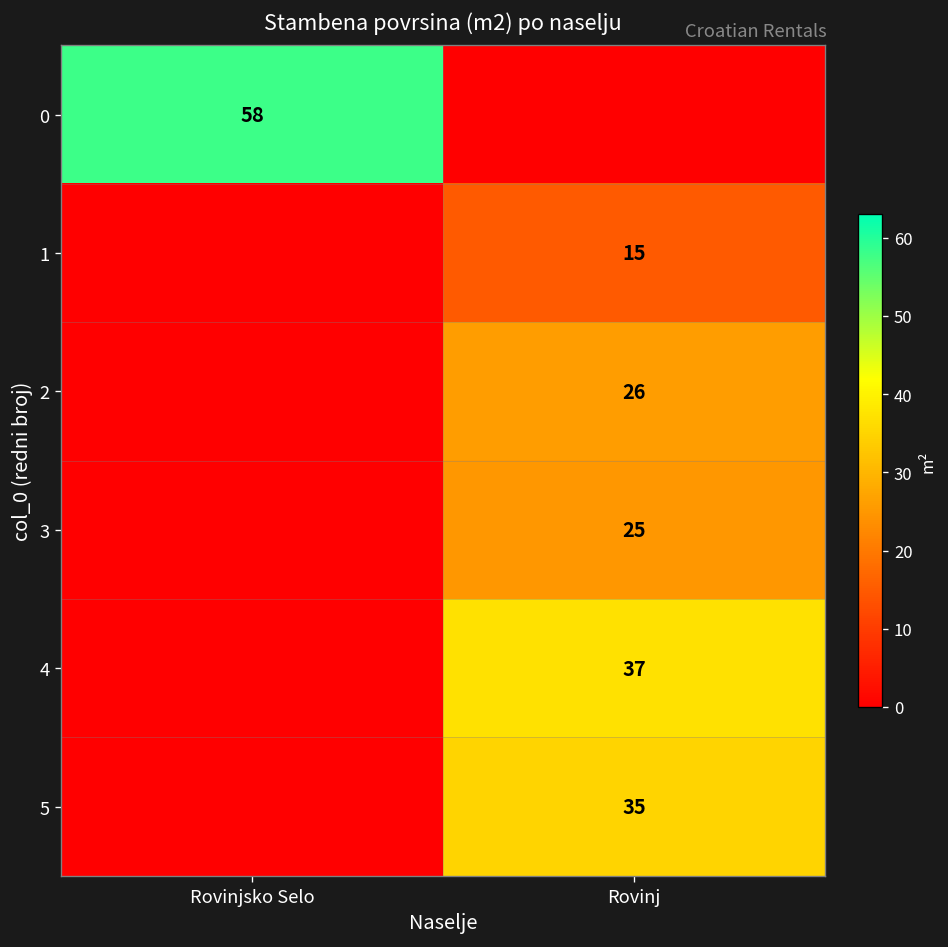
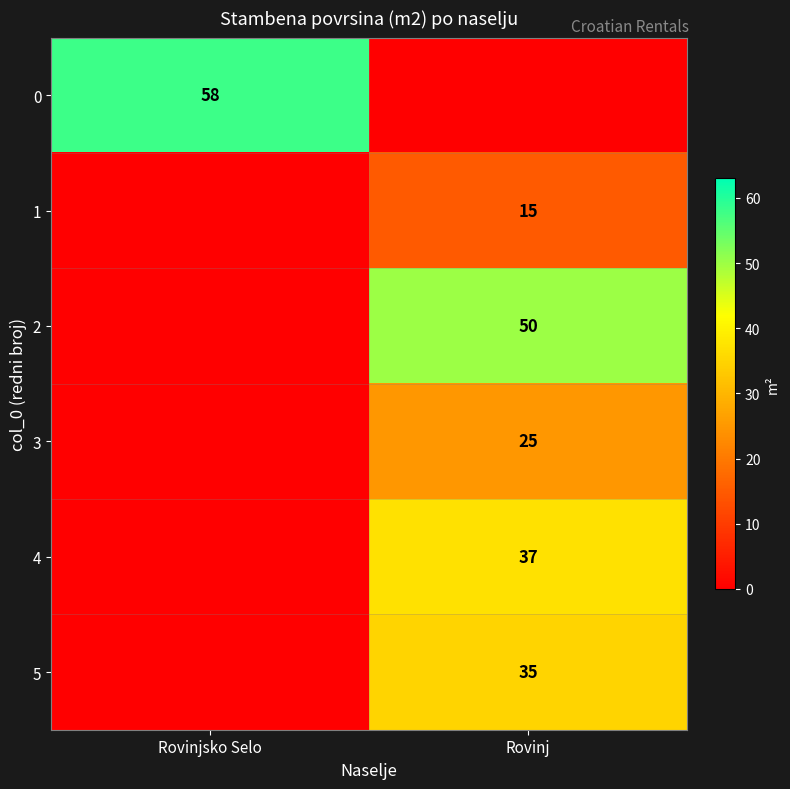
2, Rovinj: 26 -> 50
